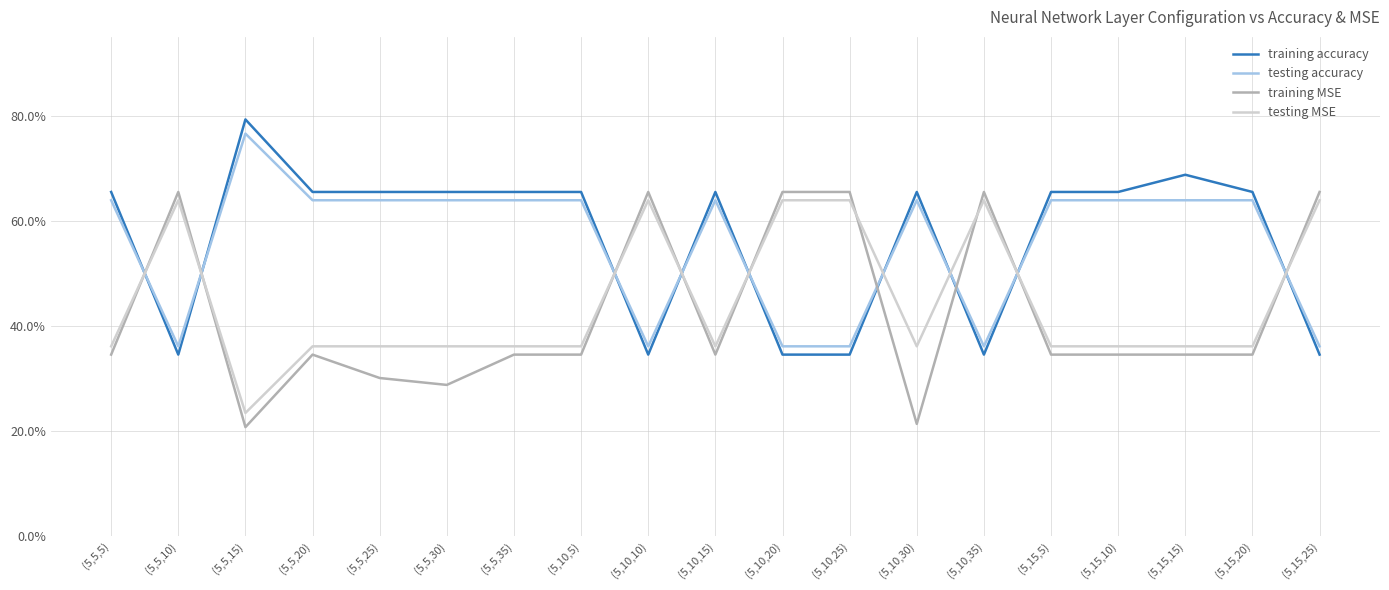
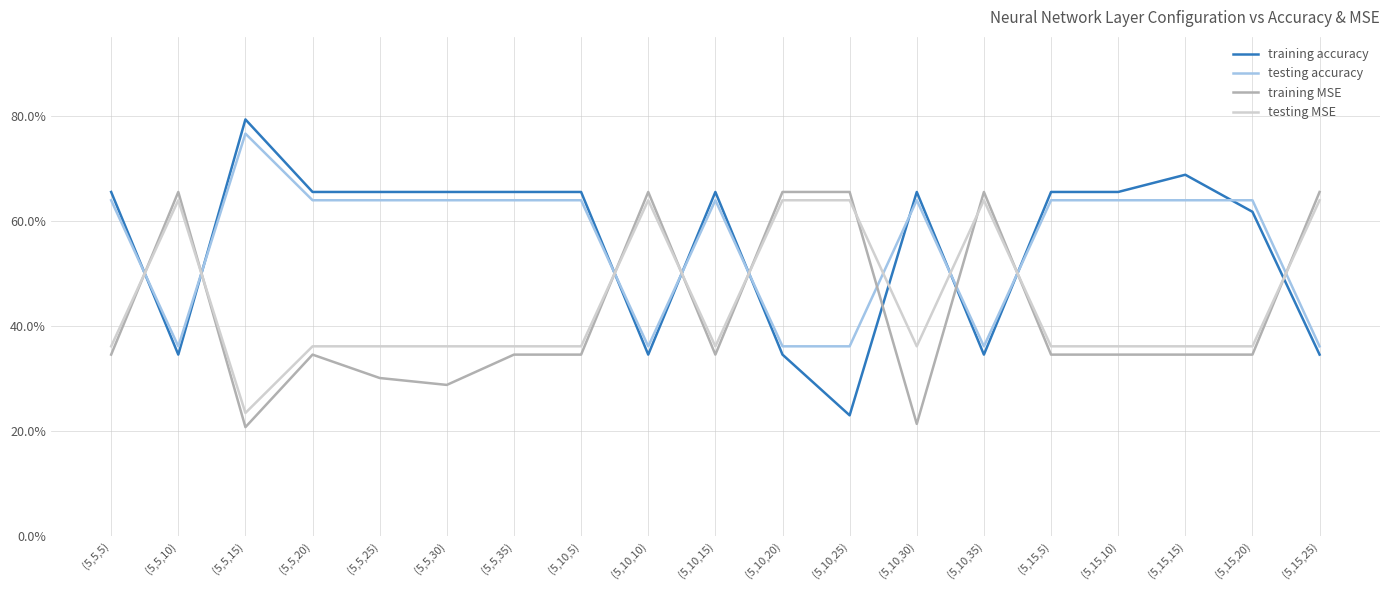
training accuracy, (5,10,25): 35% -> 23%
training accuracy, (5,15,20): 65% -> 62%
